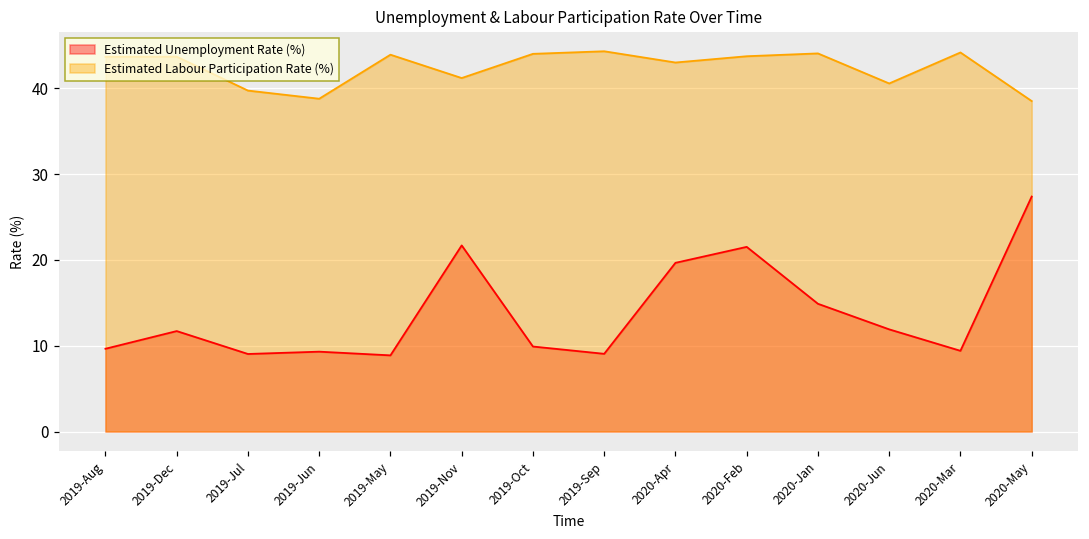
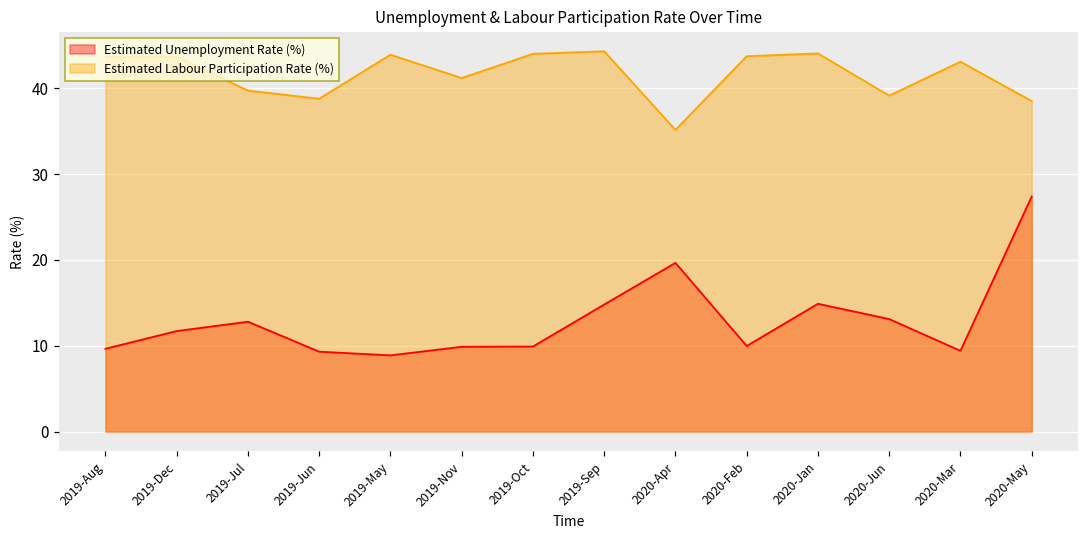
Estimated Unemployment Rate (%), 2019-Jul: 9 -> 13
Estimated Unemployment Rate (%), 2019-Nov: 22 -> 10
Estimated Unemployment Rate (%), 2019-Sep: 9 -> 15
Estimated Labour Participation Rate (%), 2020-Apr: 43 -> 35
Estimated Unemployment Rate (%), 2020-Feb: 22 -> 10
Estimated Unemployment Rate (%), 2020-Jun: 12 -> 13
Estimated Labour Participation Rate (%), 2020-Jun: 41 -> 39
Estimated Labour Participation Rate (%), 2020-Mar: 44 -> 43
